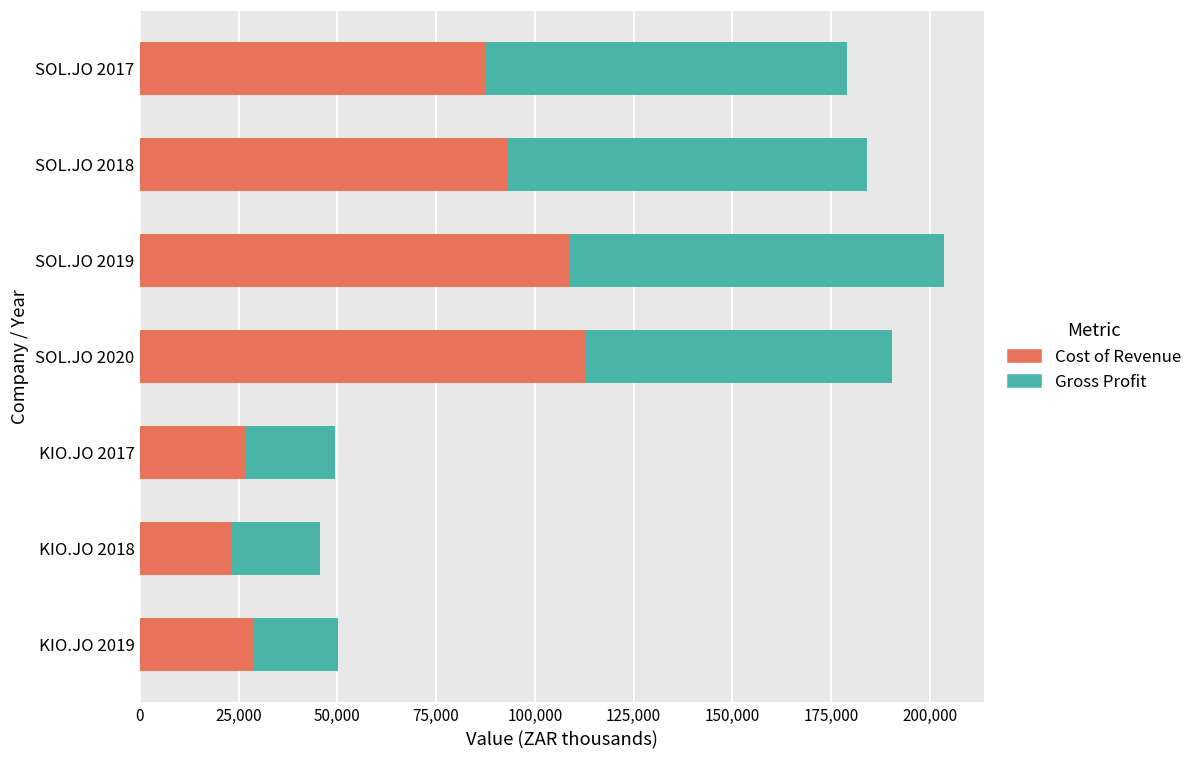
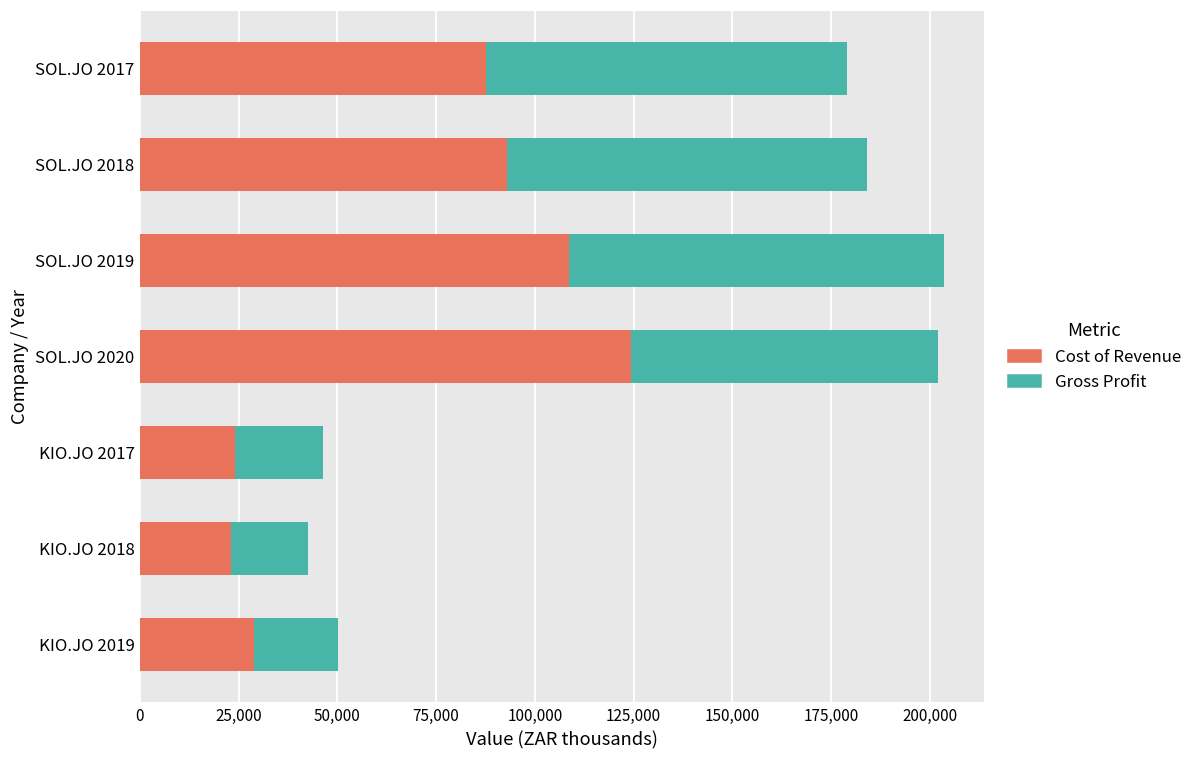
Cost of Revenue, SOL.JO 2020: 113,000 -> 124,000
Cost of Revenue, KIO.JO 2017: 27,000 -> 24,000
Gross Profit, KIO.JO 2018: 23,000 -> 19,000
